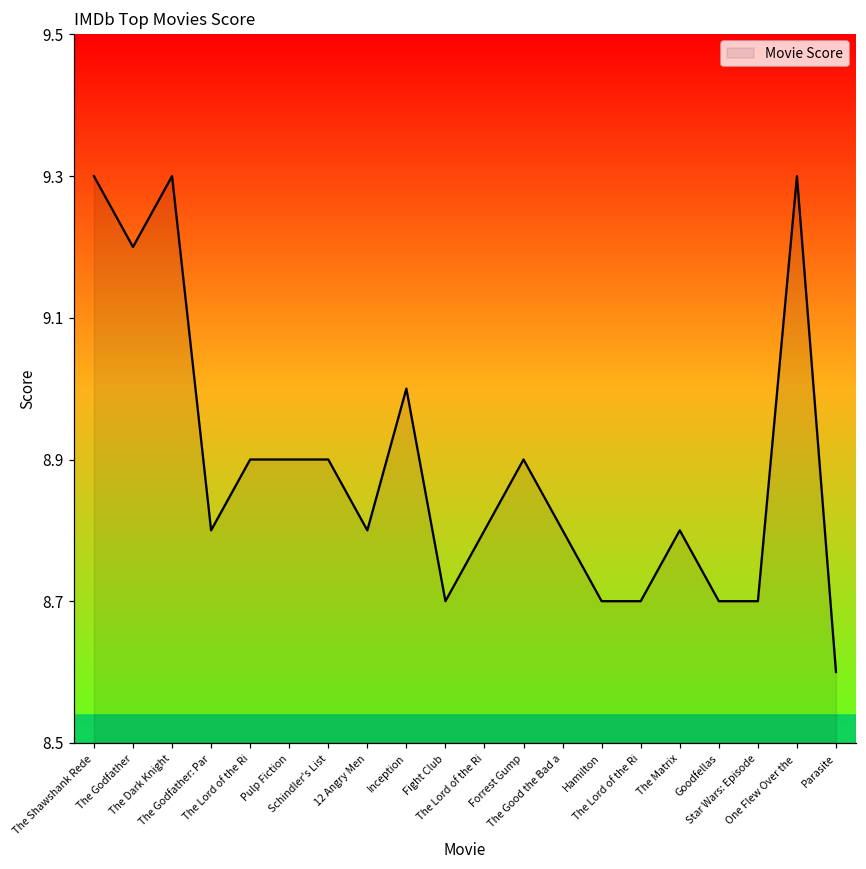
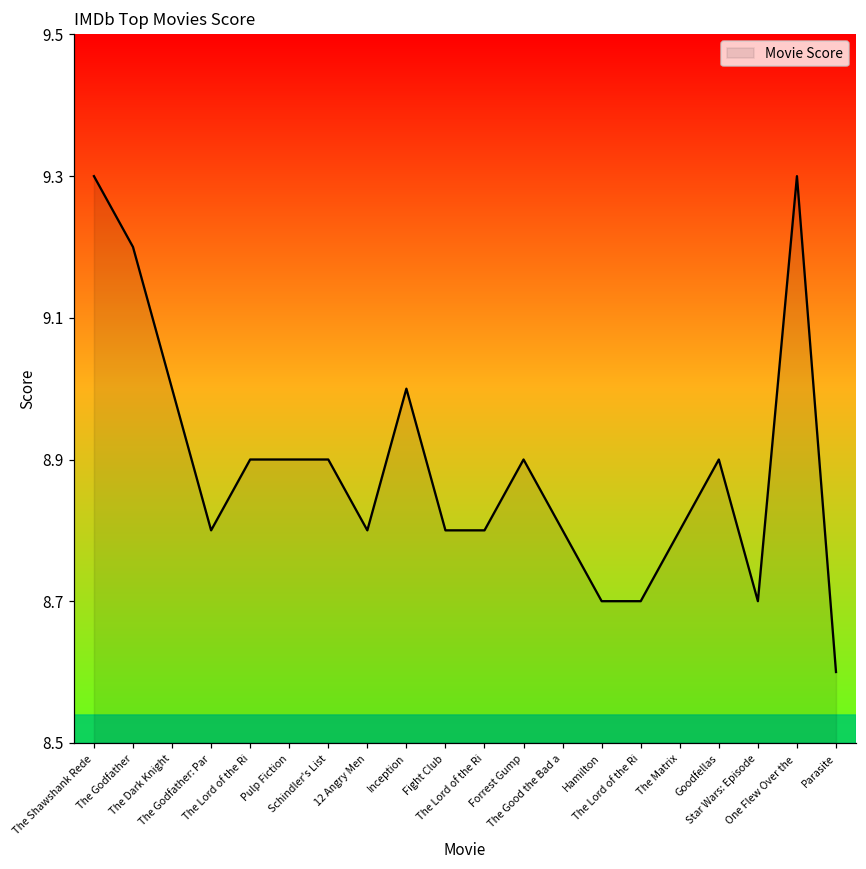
The Dark Knight: 9.3 -> 9.0
Fight Club: 8.7 -> 8.8
Goodfellas: 8.7 -> 8.9
